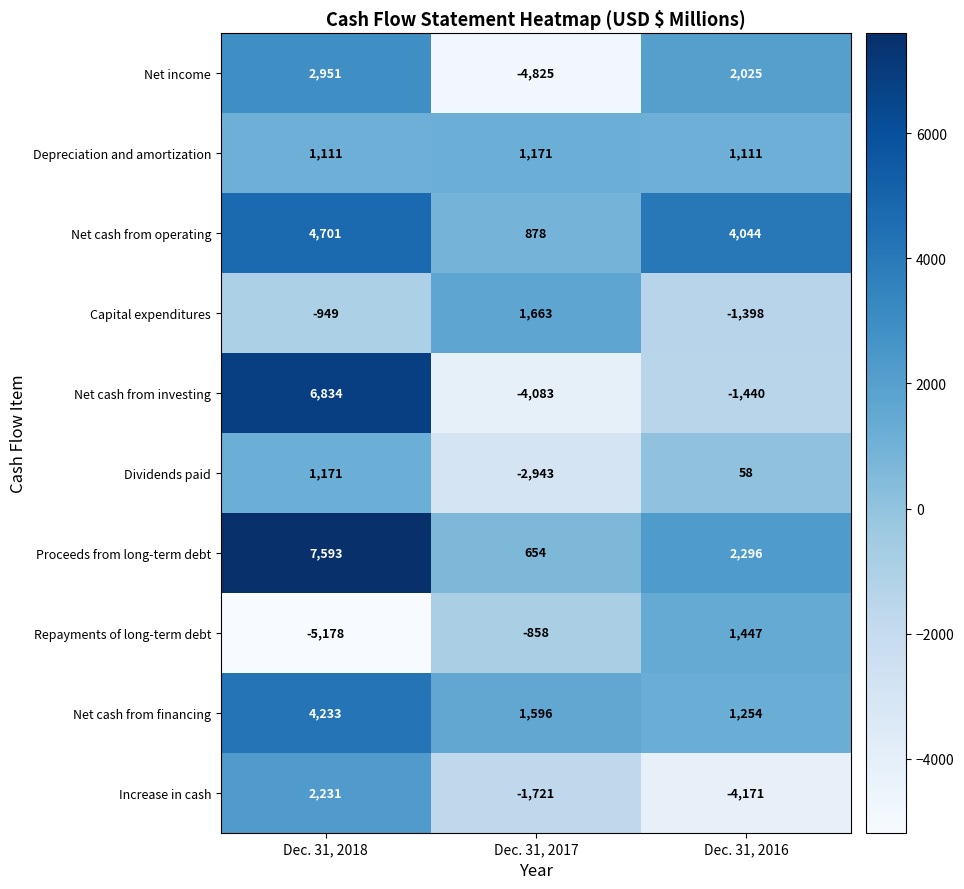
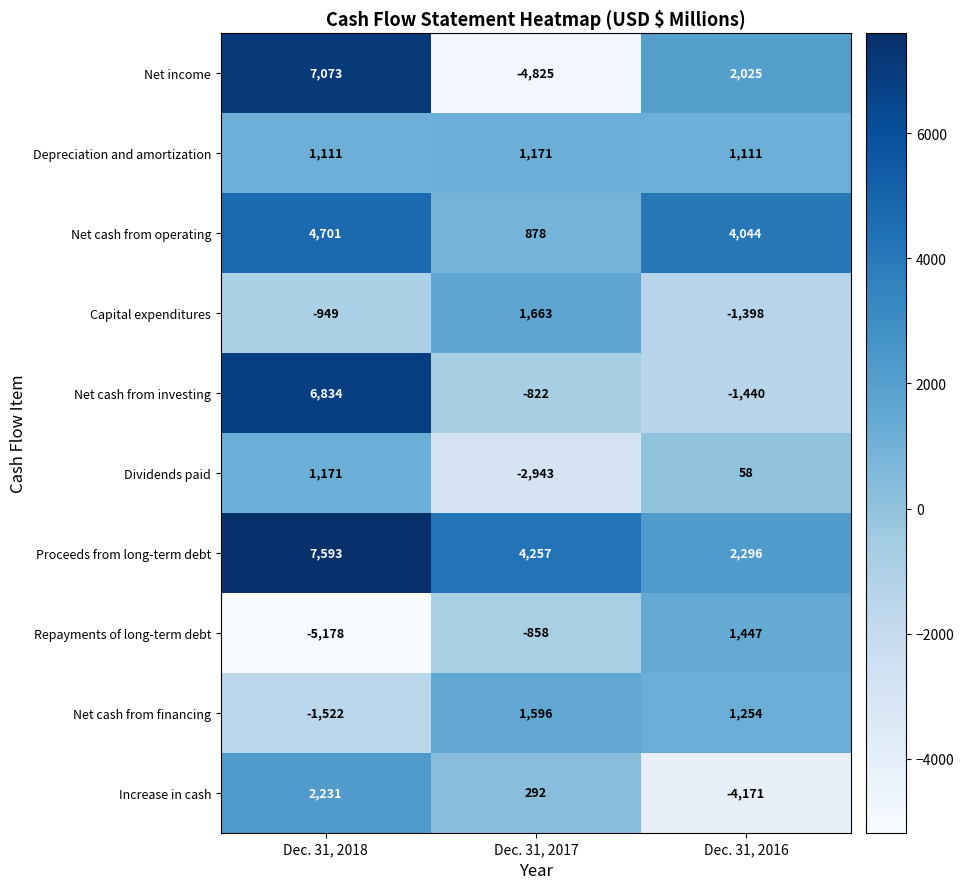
Net income, Dec. 31, 2018: 2,951 -> 7,073
Net cash from investing, Dec. 31, 2017: -4,083 -> -822
Proceeds from long-term debt, Dec. 31, 2017: 654 -> 4,257
Net cash from financing, Dec. 31, 2018: 4,233 -> -1,522
Increase in cash, Dec. 31, 2017: -1,721 -> 292
